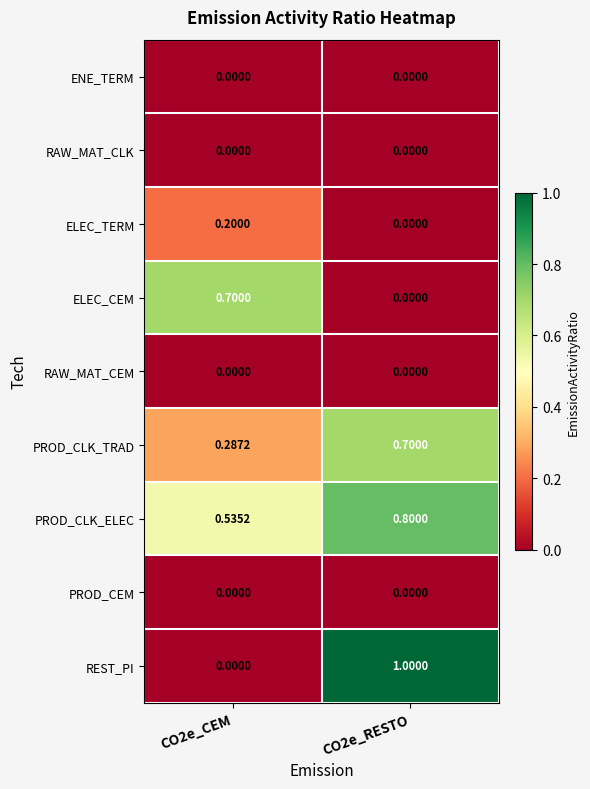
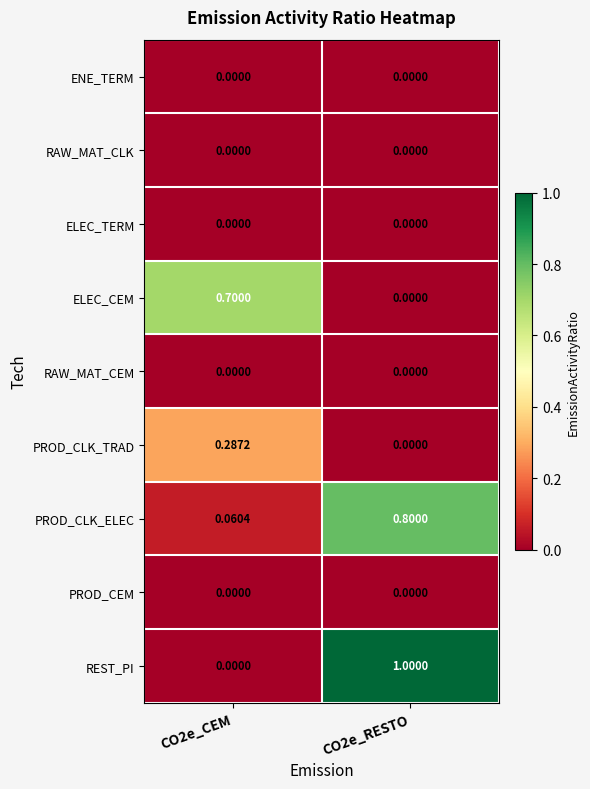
ELEC_TERM, CO2e_CEM: 0.2000 -> 0.0000
PROD_CLK_TRAD, CO2e_RESTO: 0.7000 -> 0.0000
PROD_CLK_ELEC, CO2e_CEM: 0.5352 -> 0.0604
